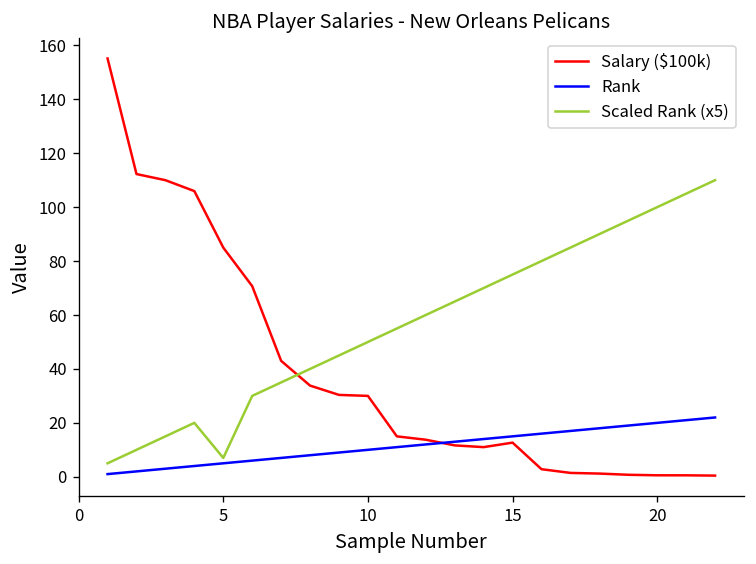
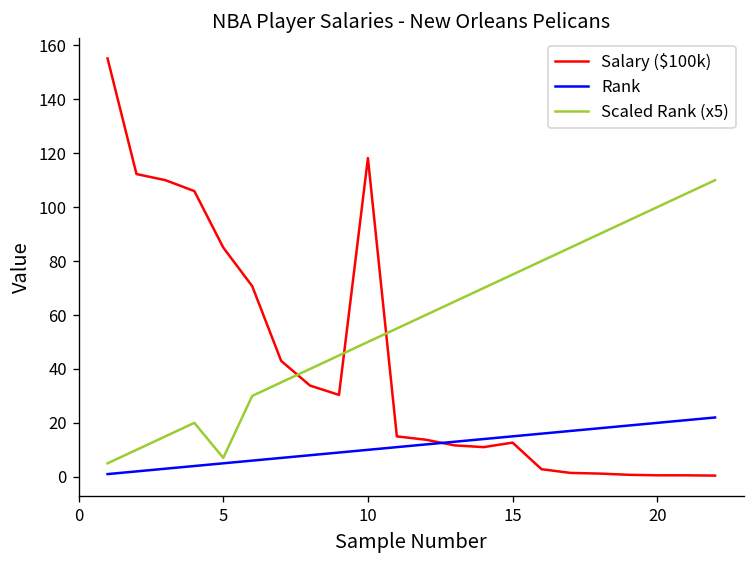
Salary ($100k), 10: 30 -> 118
